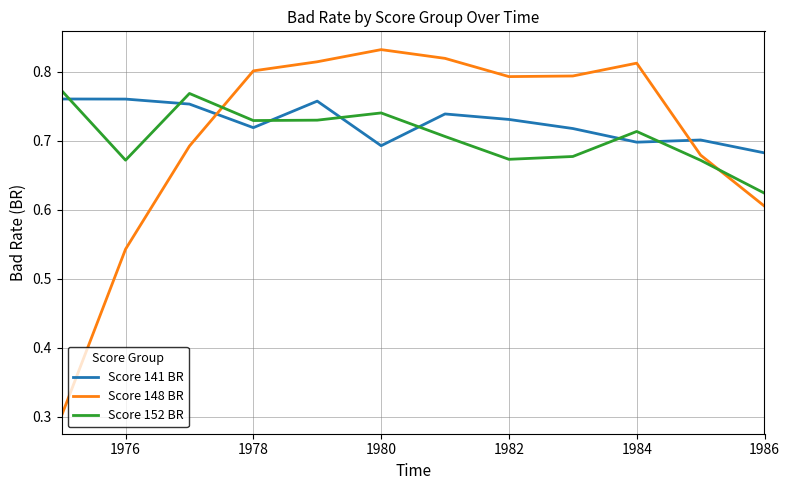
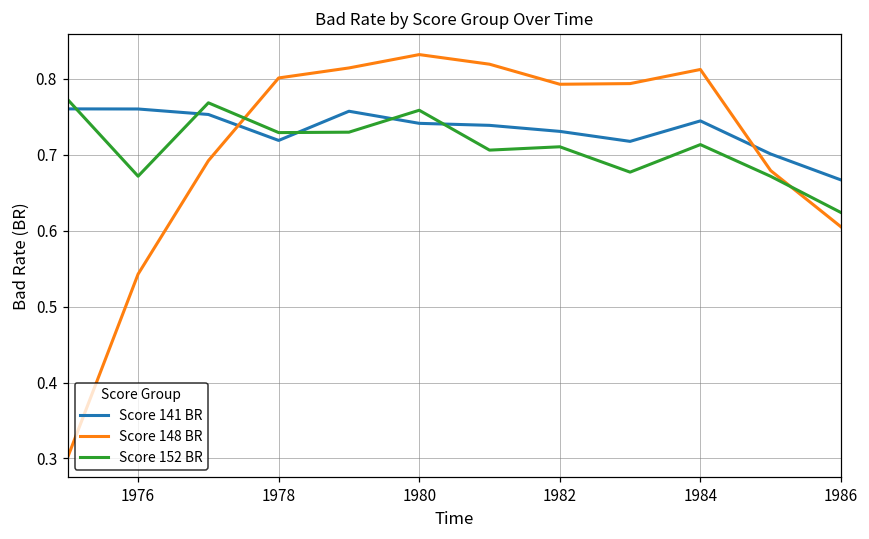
Score 141 BR, 1980: 0.69 -> 0.74
Score 152 BR, 1980: 0.74 -> 0.76
Score 152 BR, 1982: 0.67 -> 0.71
Score 141 BR, 1984: 0.70 -> 0.74
Score 141 BR, 1986: 0.68 -> 0.67
